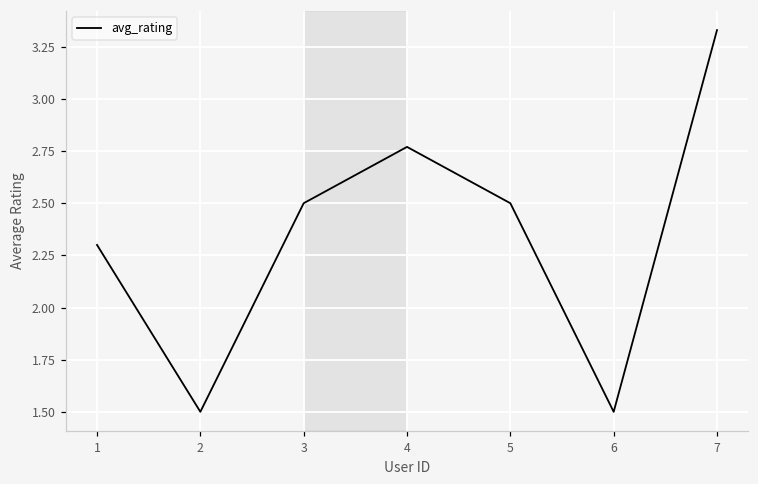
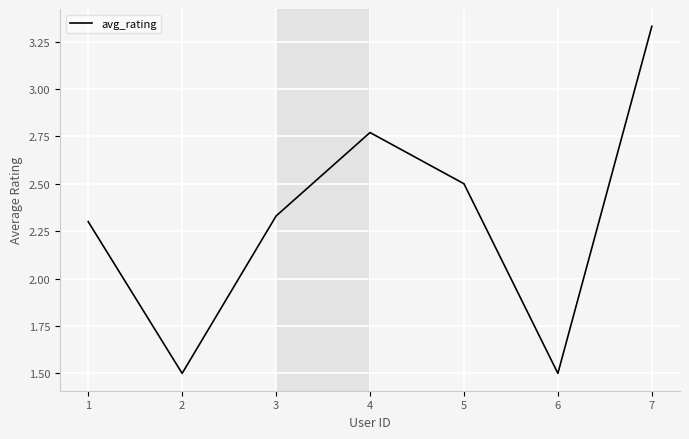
3: 2.50 -> 2.33
